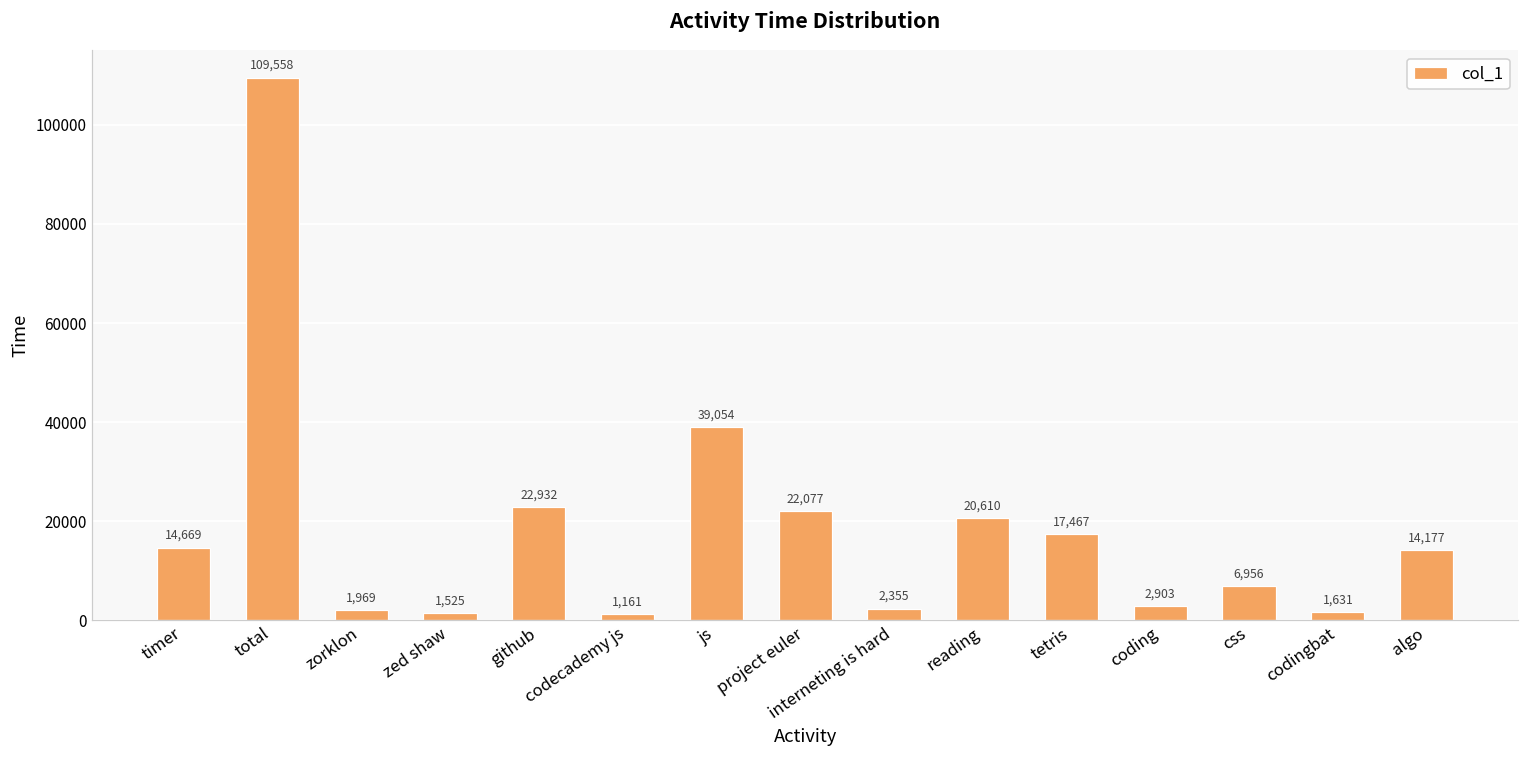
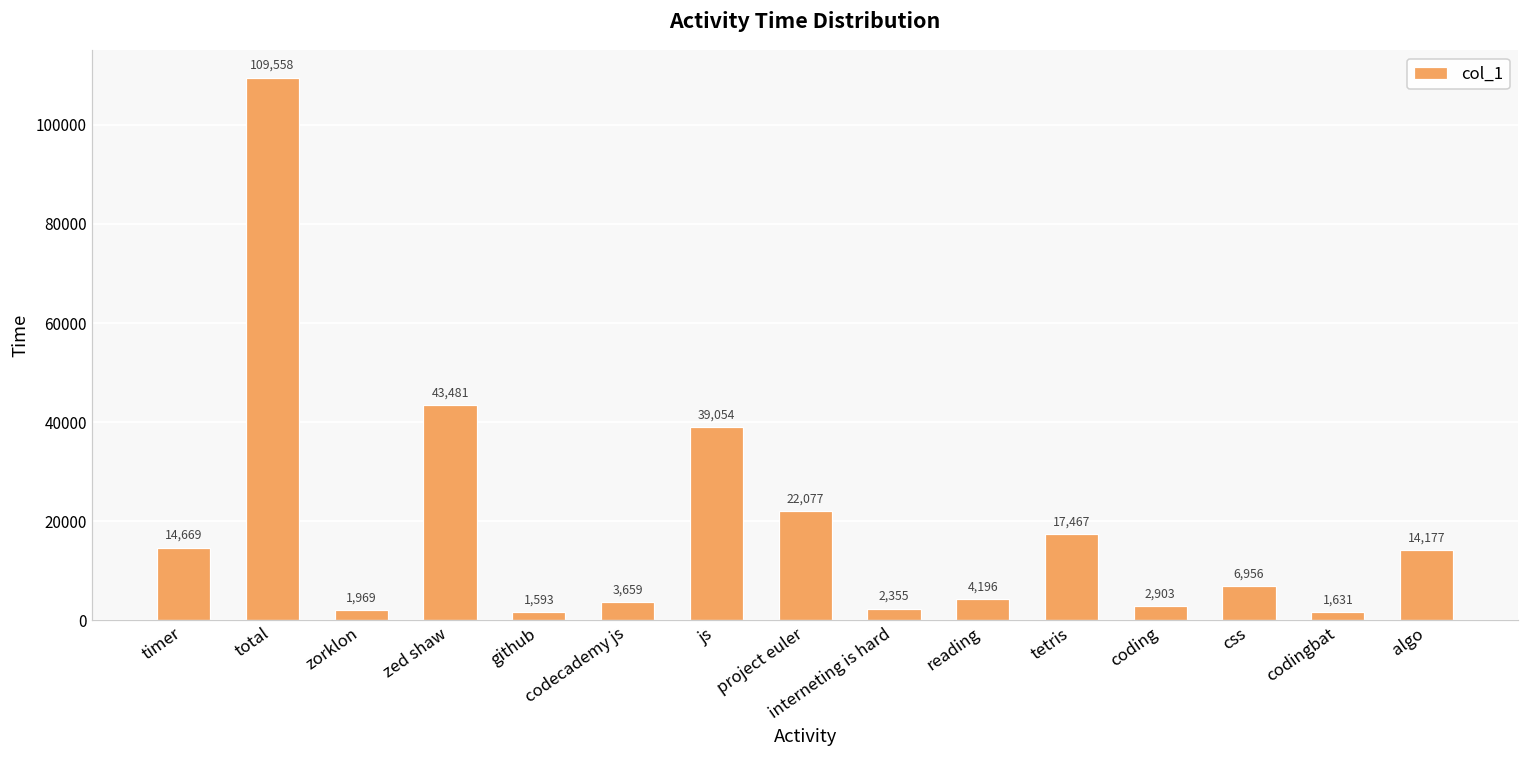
zed shaw: 1,525 -> 43,481
github: 22,932 -> 1,593
codecademy js: 1,161 -> 3,659
reading: 20,610 -> 4,196
